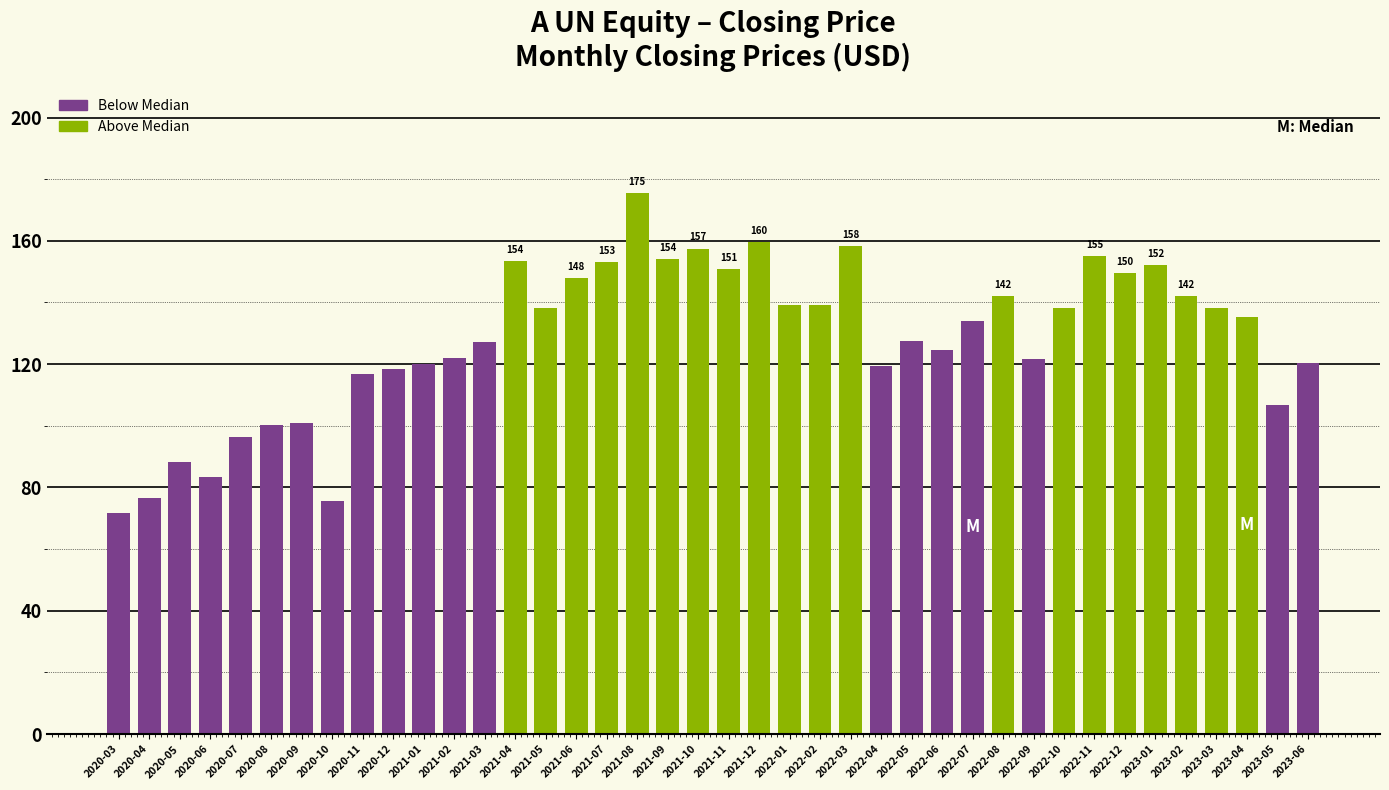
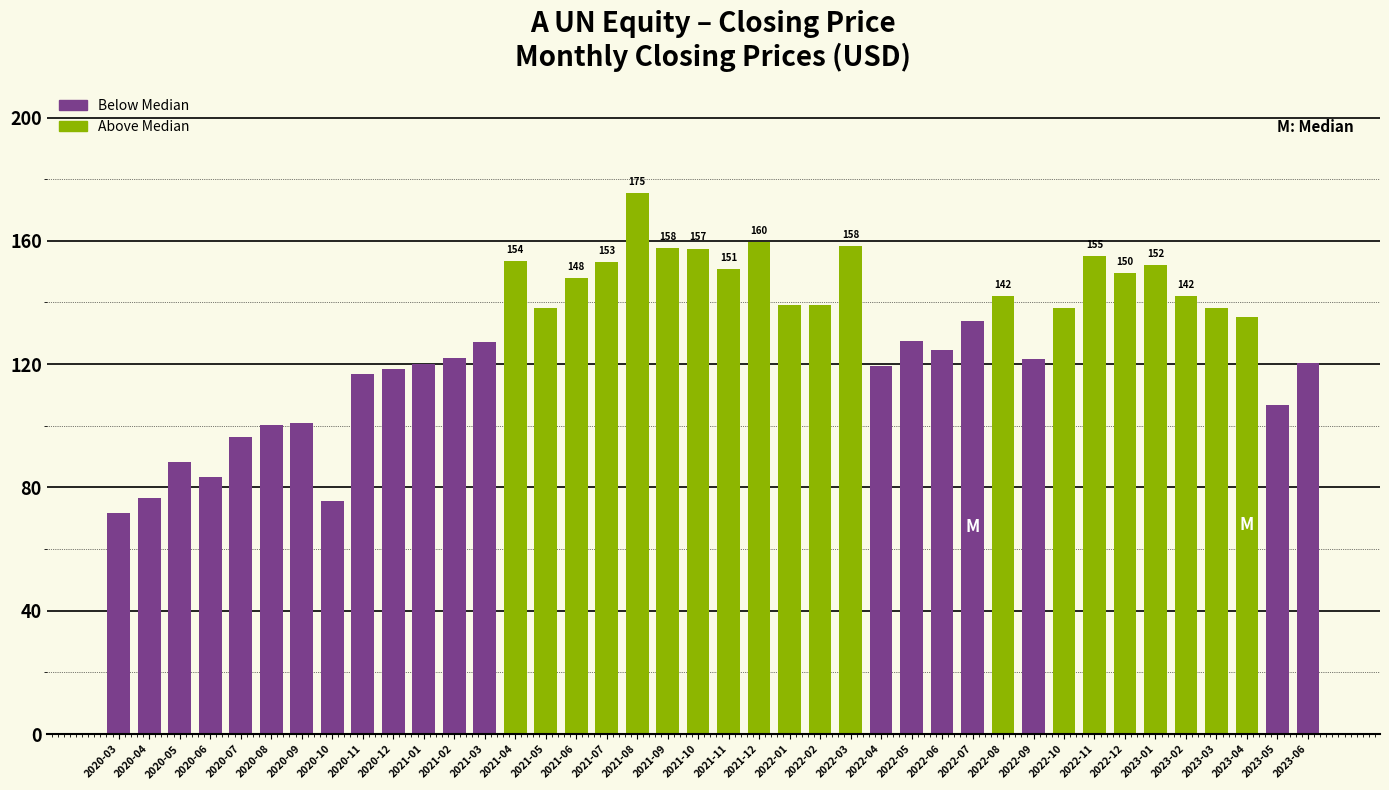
2021-09: 154 -> 158
